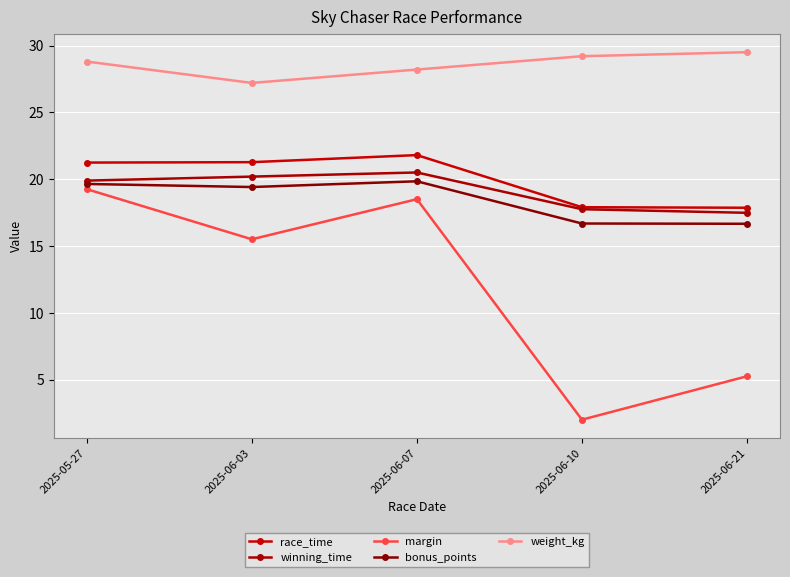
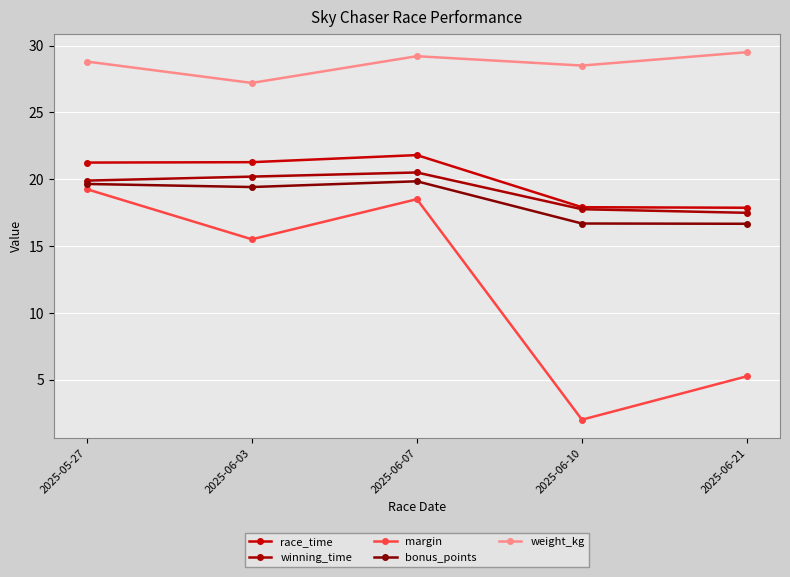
weight_kg, 2025-06-07: 28.2 -> 29.2
weight_kg, 2025-06-10: 29.2 -> 28.5
